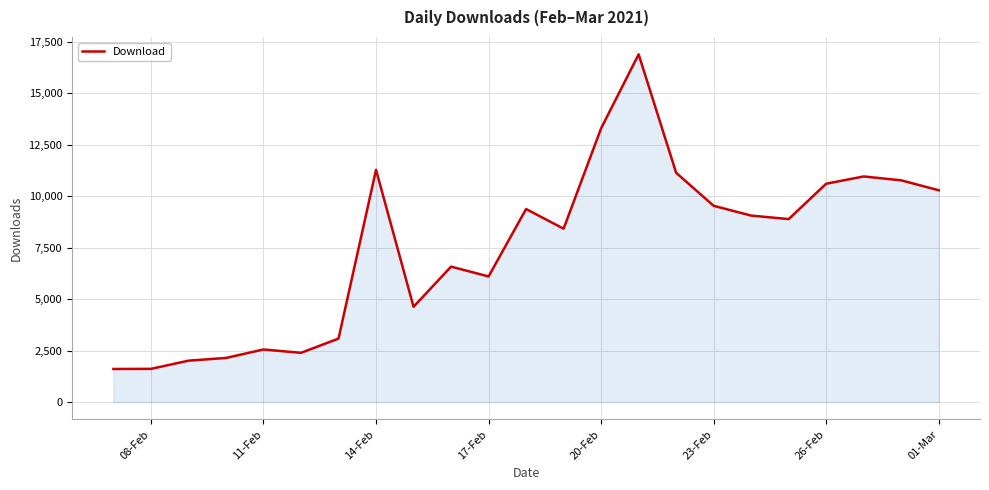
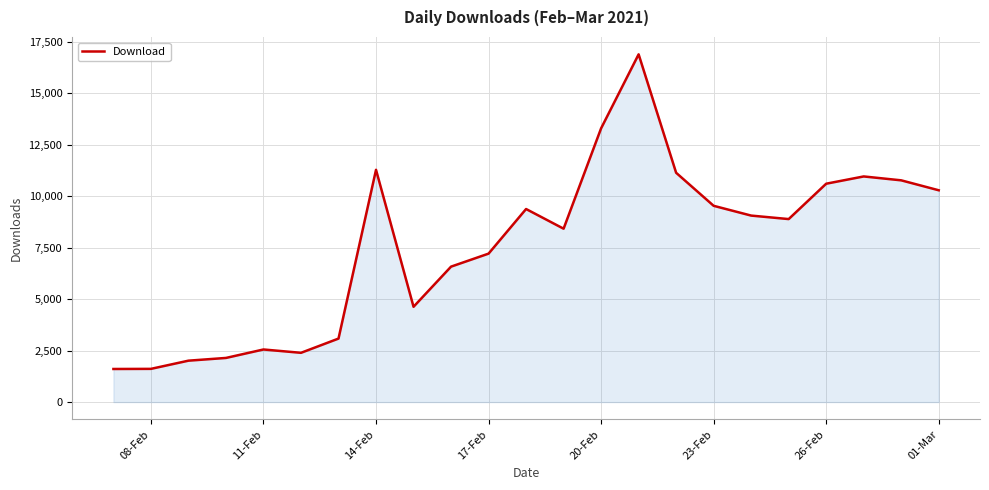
17-Feb: 6,100 -> 7,200
